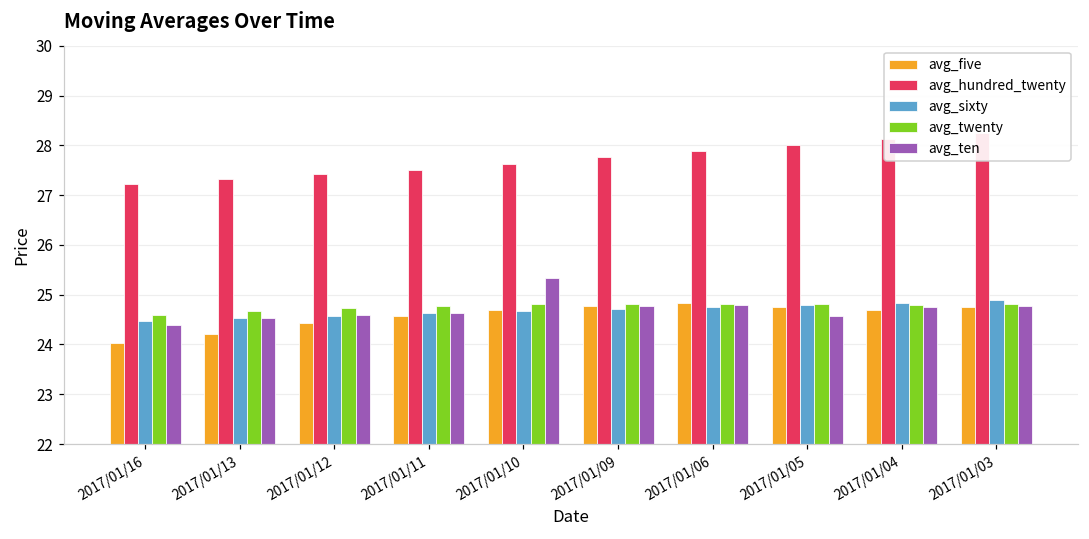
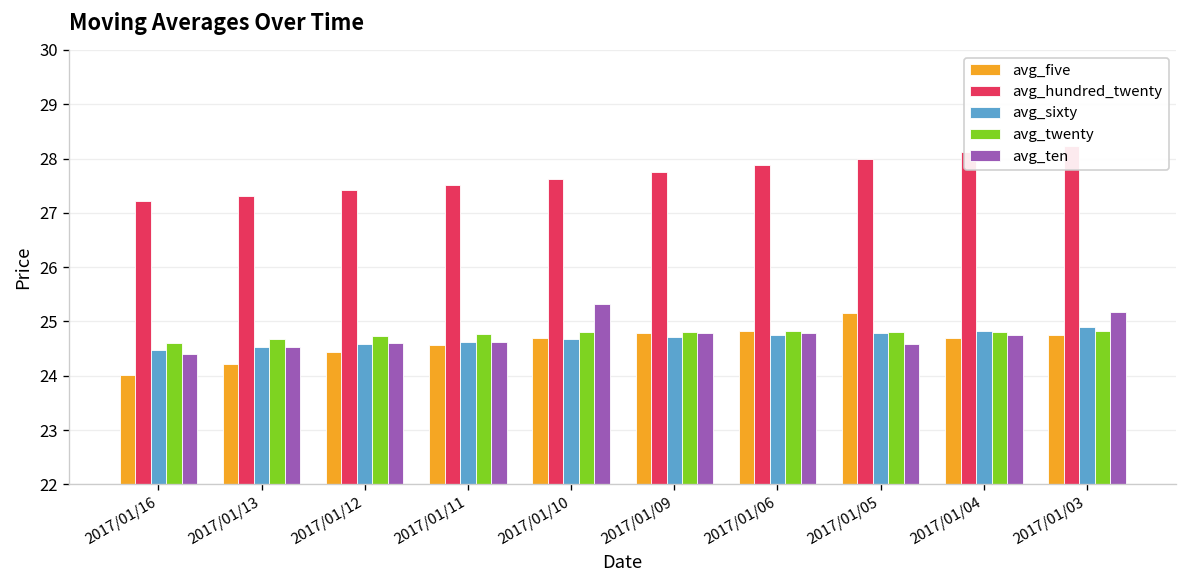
avg_five, 2017/01/05: 24.8 -> 25.2
avg_ten, 2017/01/03: 24.8 -> 25.2
